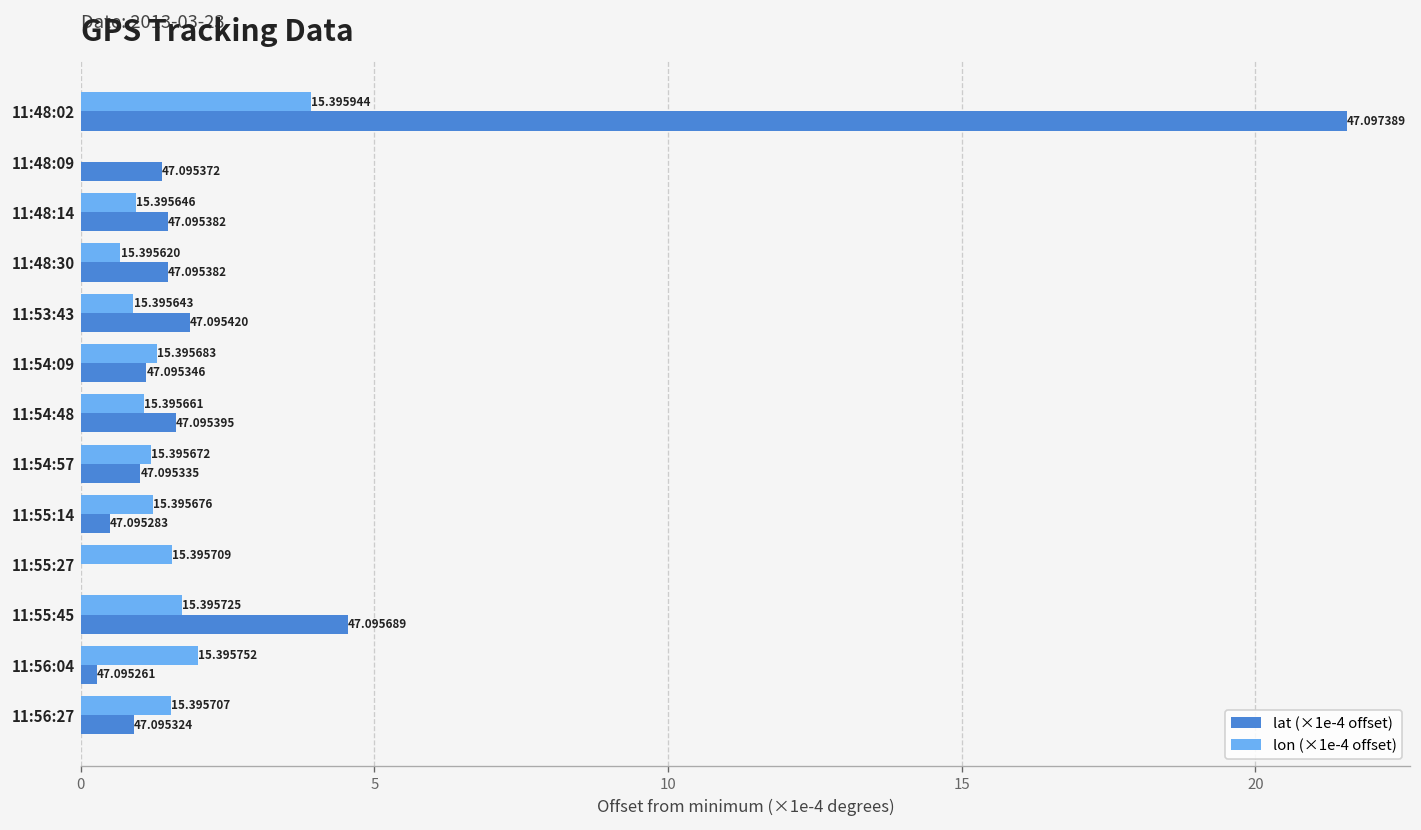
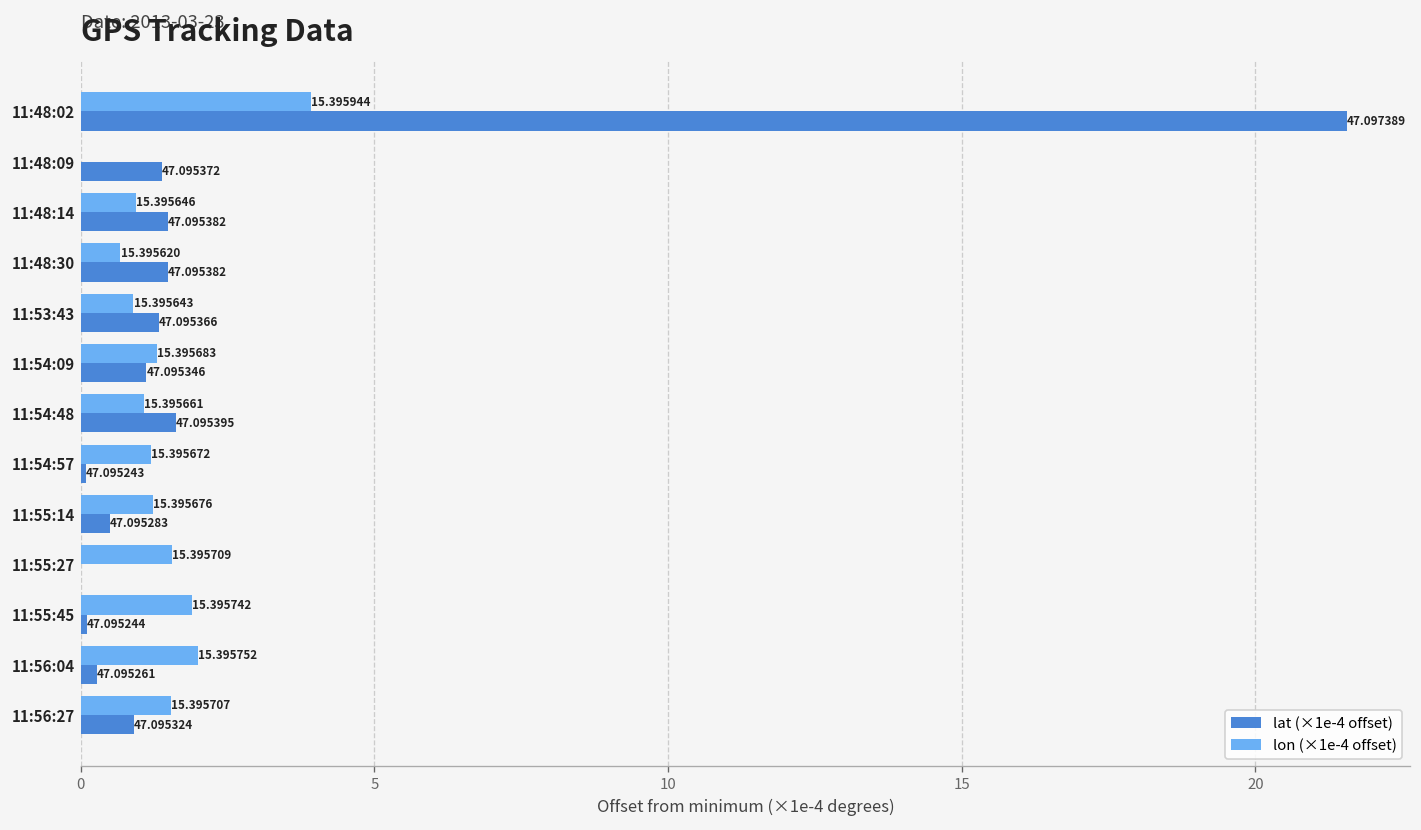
lat (×1e-4 offset), 11:53:43: 47.095420 -> 47.095366
lat (×1e-4 offset), 11:54:57: 47.095335 -> 47.095243
lon (×1e-4 offset), 11:55:45: 15.395725 -> 15.395742
lat (×1e-4 offset), 11:55:45: 47.095689 -> 47.095244
